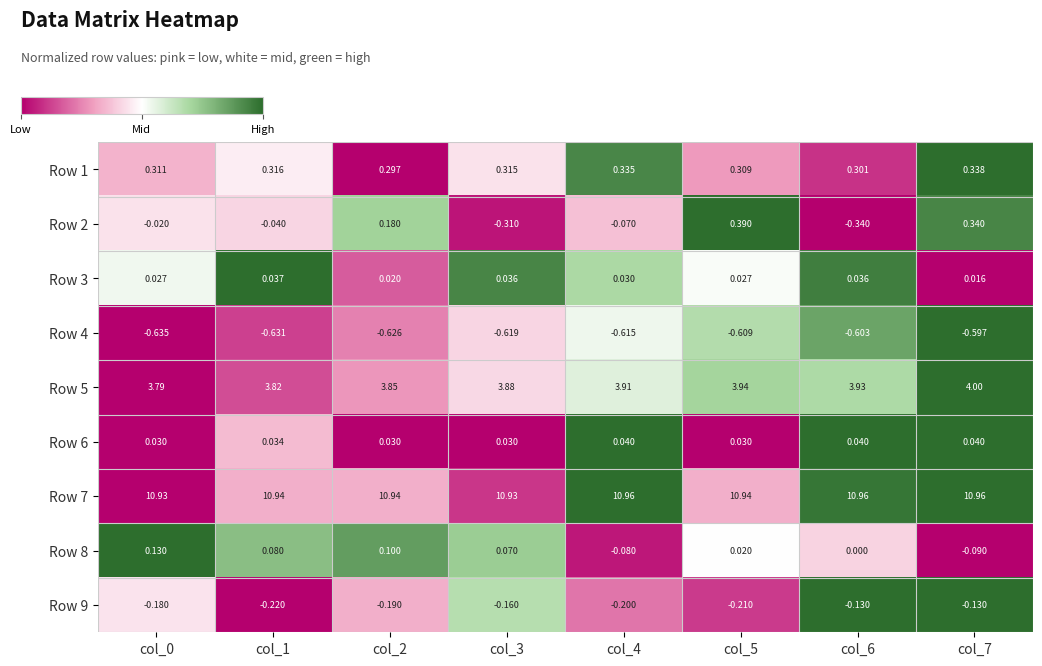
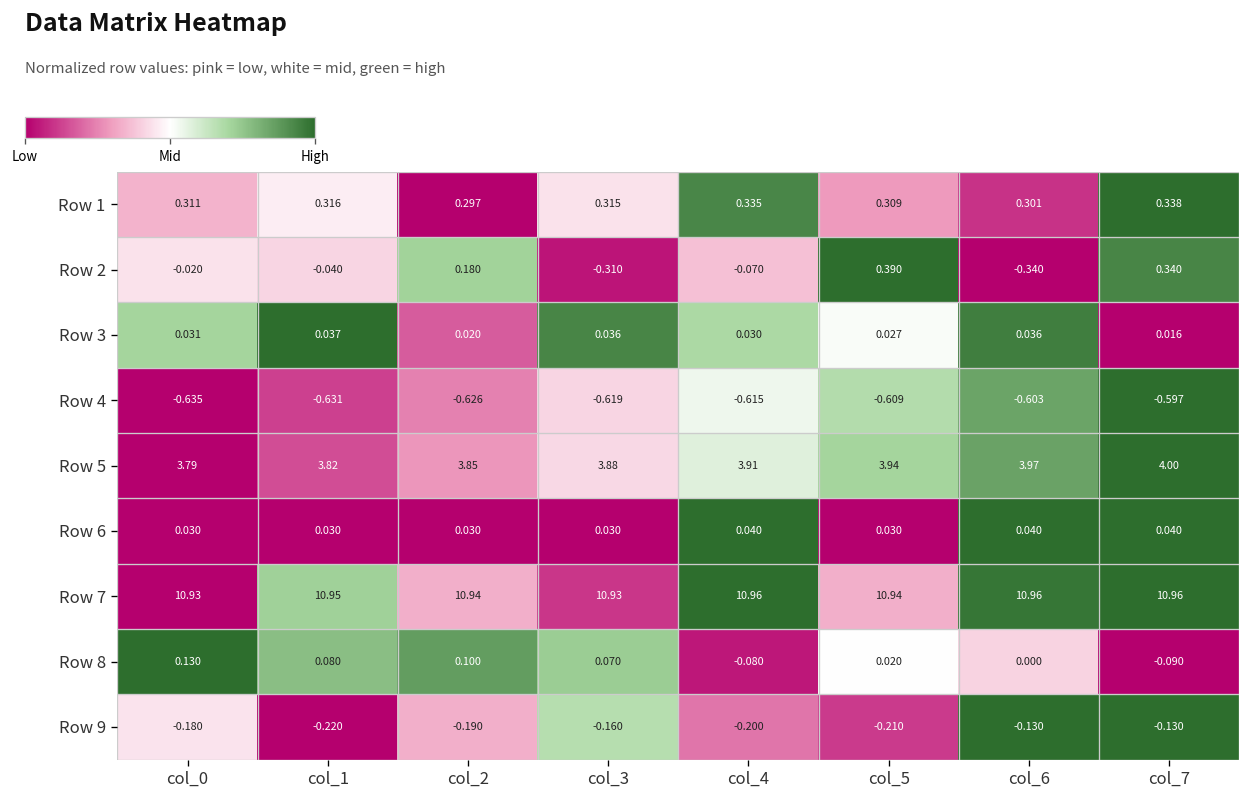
Row 3, col_0: 0.027 -> 0.031
Row 5, col_6: 3.93 -> 3.97
Row 6, col_1: 0.034 -> 0.030
Row 7, col_1: 10.94 -> 10.95
